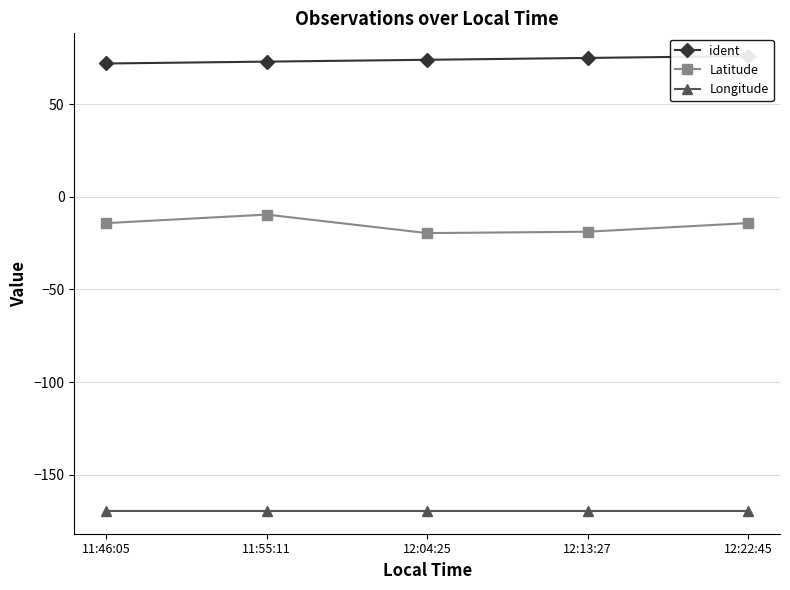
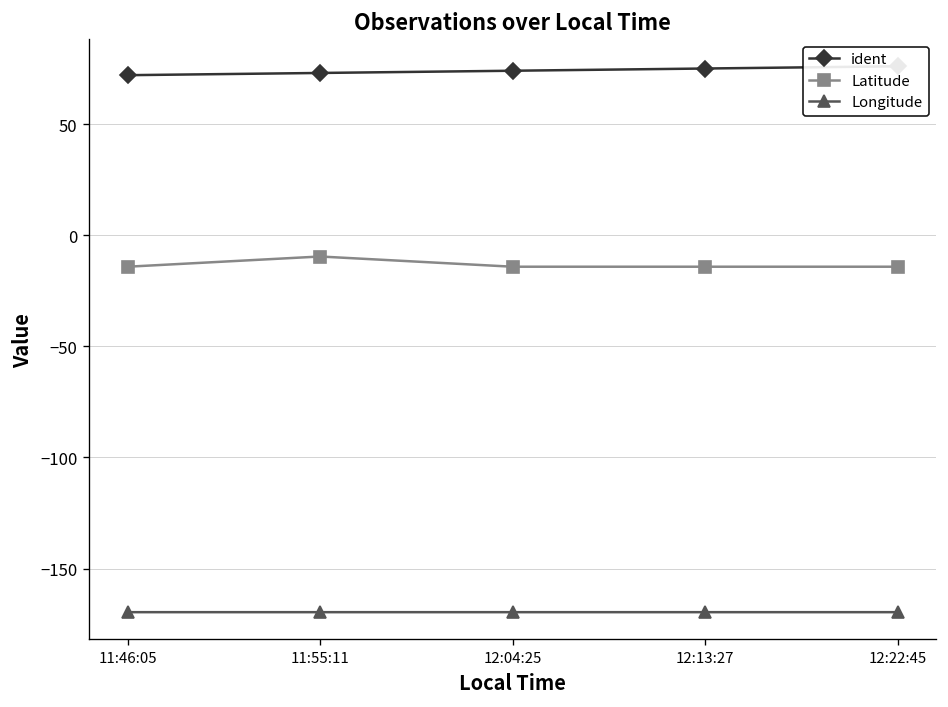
Latitude, 12:04:25: -20 -> -14
Latitude, 12:13:27: -19 -> -14
